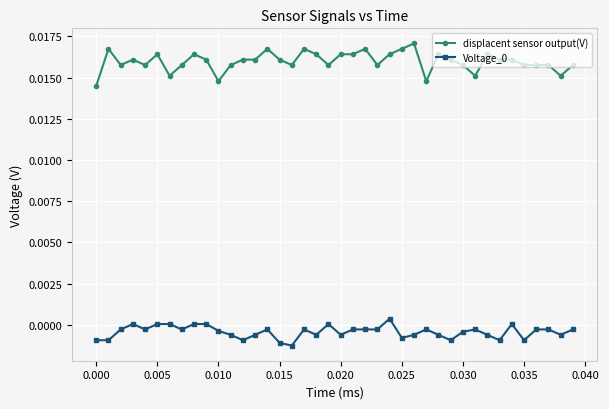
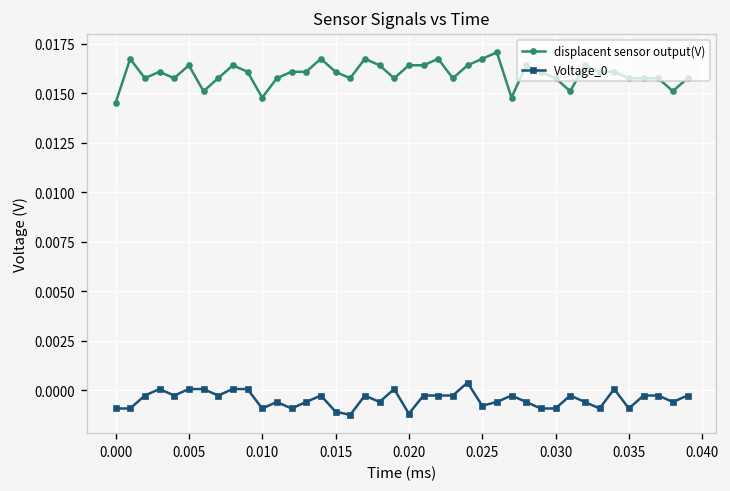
Voltage_0, 0.010: -0.0004 -> -0.0009
Voltage_0, 0.020: -0.0006 -> -0.0012
Voltage_0, 0.030: -0.0004 -> -0.0009
